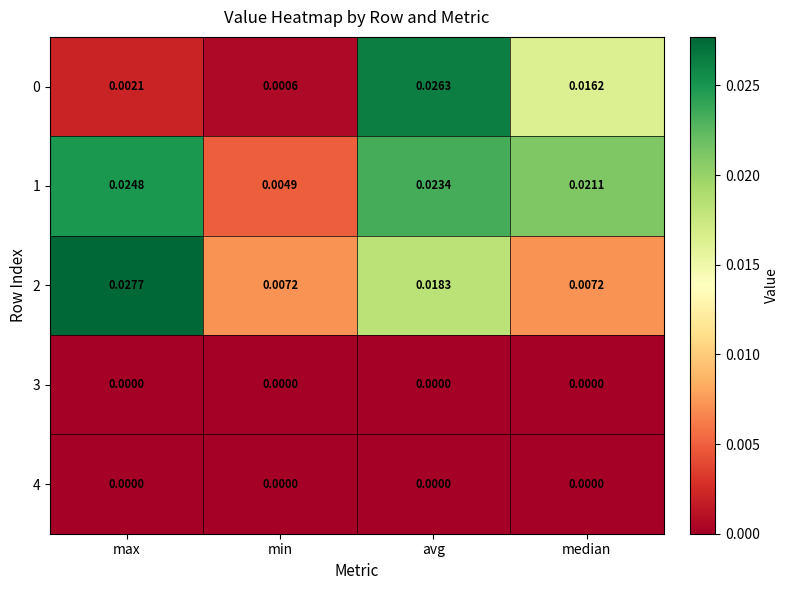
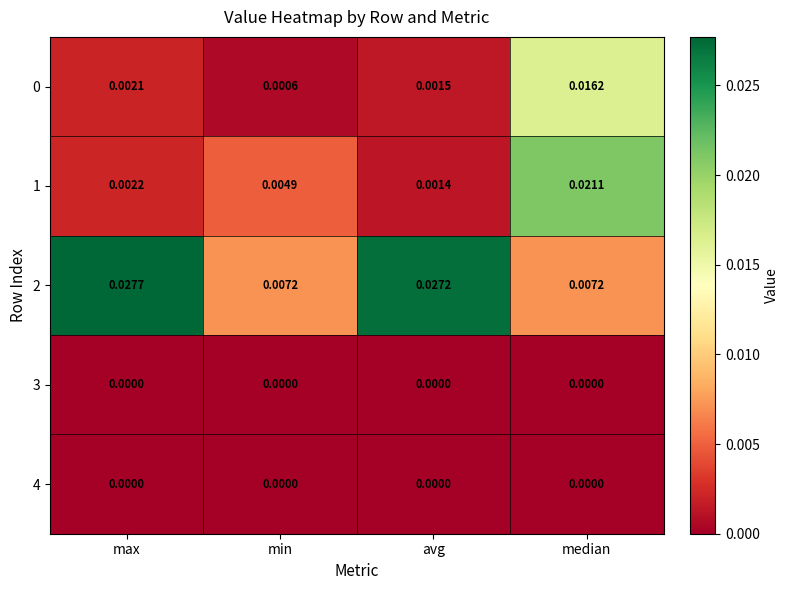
0, avg: 0.0263 -> 0.0015
1, max: 0.0248 -> 0.0022
1, avg: 0.0234 -> 0.0014
2, avg: 0.0183 -> 0.0272
